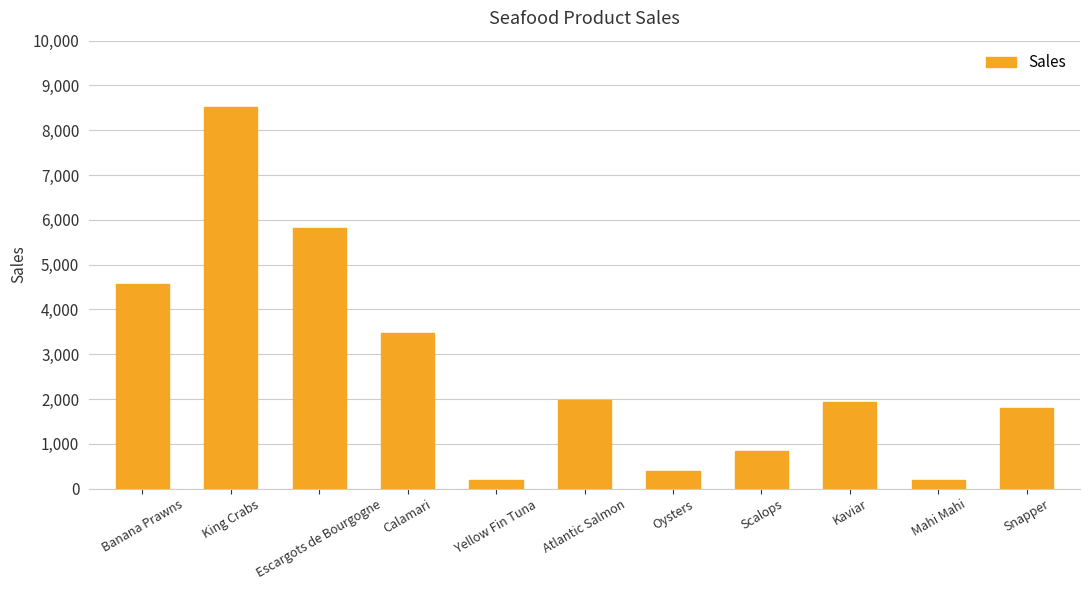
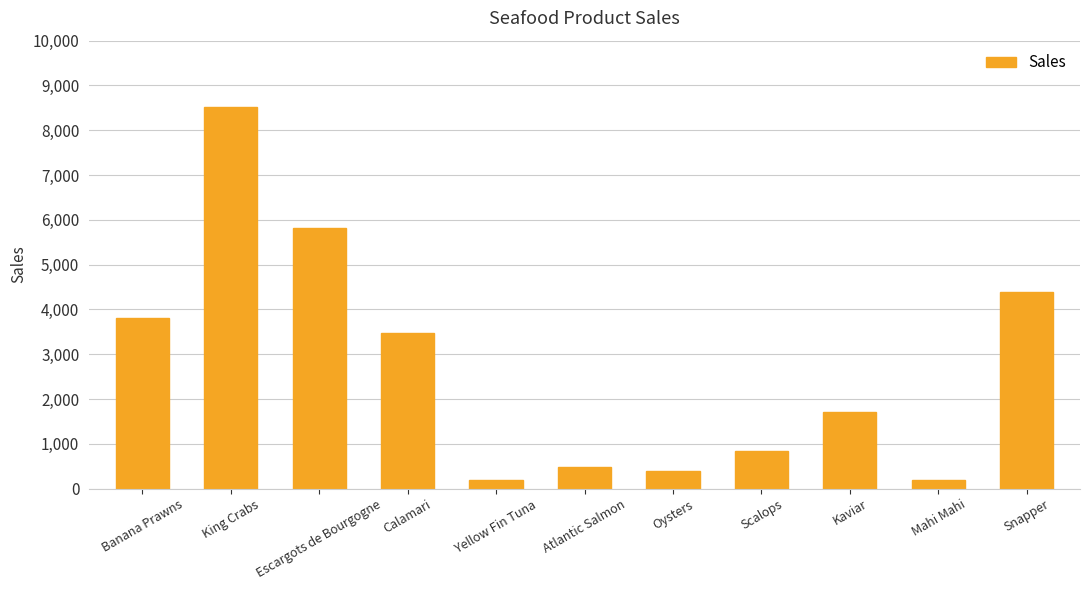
Banana Prawns: 4,600 -> 3,800
Atlantic Salmon: 2,000 -> 500
Kaviar: 1,900 -> 1,700
Snapper: 1,800 -> 4,400
